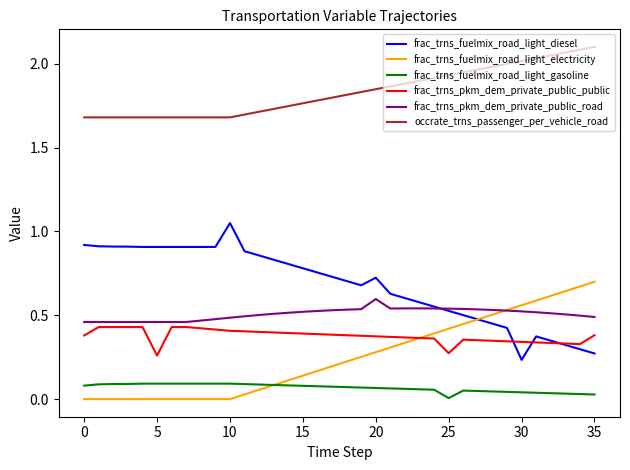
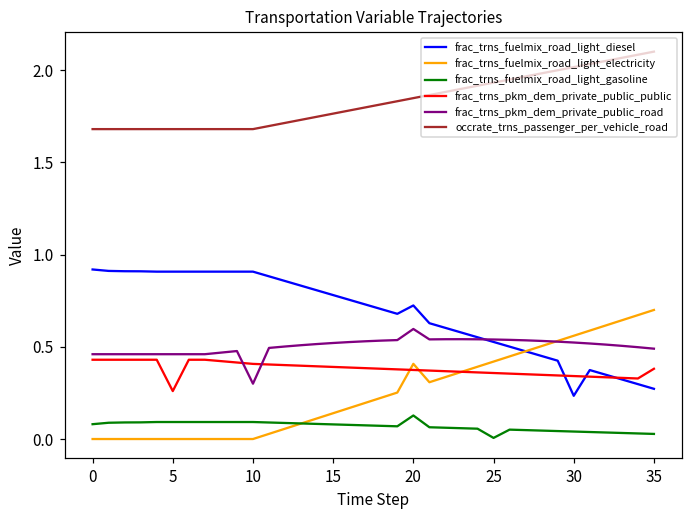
frac_trns_pkm_dem_private_public_public, 0: 0.38 -> 0.43
frac_trns_fuelmix_road_light_diesel, 10: 1.05 -> 0.91
frac_trns_pkm_dem_private_public_road, 10: 0.49 -> 0.30
frac_trns_fuelmix_road_light_electricity, 20: 0.28 -> 0.41
frac_trns_fuelmix_road_light_gasoline, 20: 0.07 -> 0.13
frac_trns_pkm_dem_private_public_public, 25: 0.27 -> 0.36
